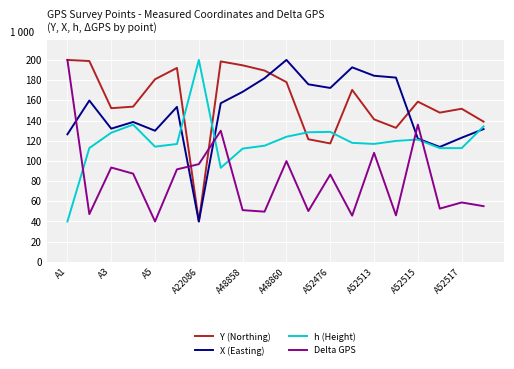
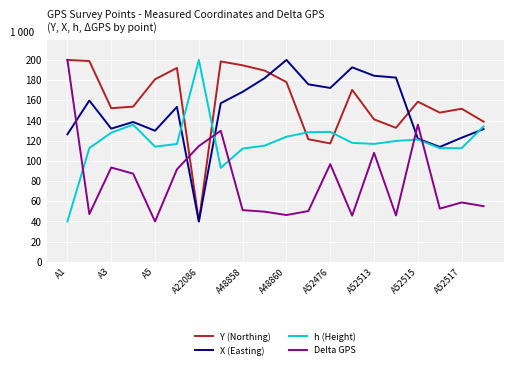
Delta GPS, A22086: 97 -> 115
Delta GPS, A48860: 100 -> 46
Delta GPS, A52476: 86 -> 97
